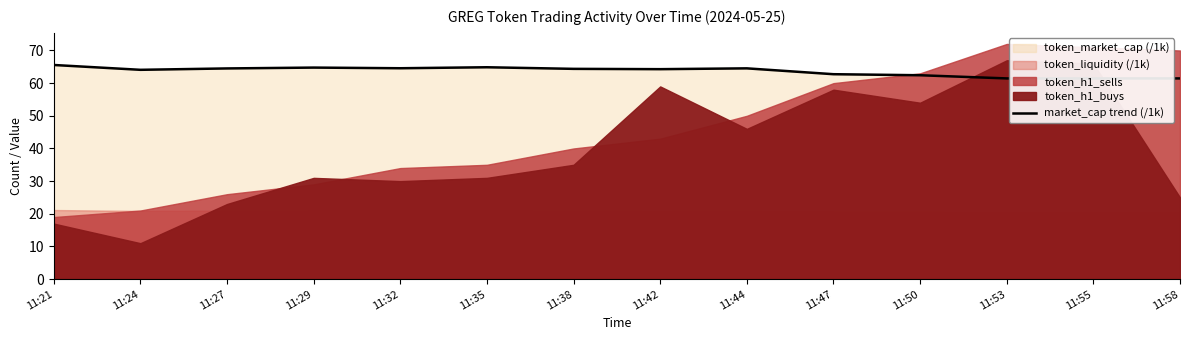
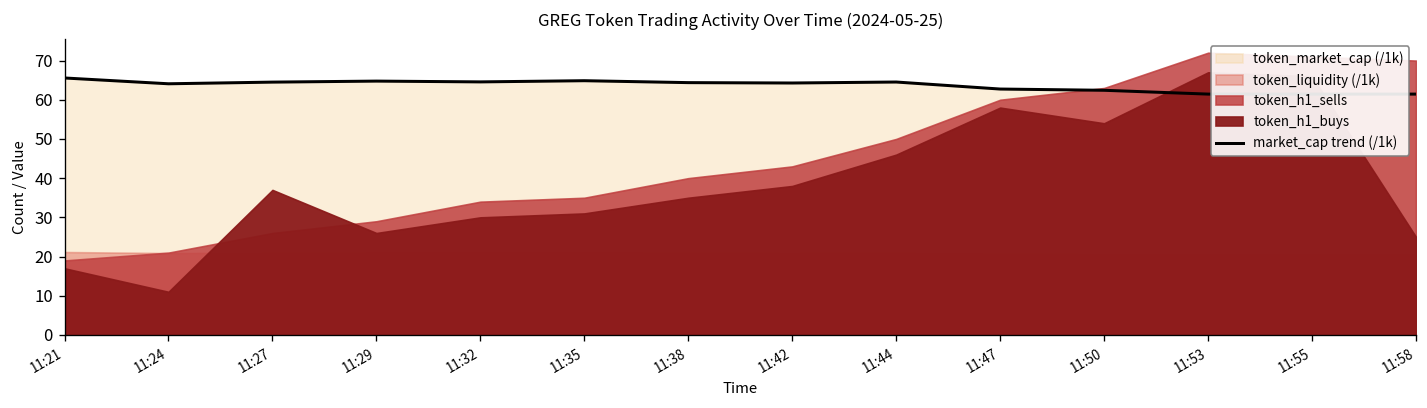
token_h1_buys, 11:27: 23 -> 37
token_h1_buys, 11:29: 31 -> 26
token_h1_buys, 11:42: 59 -> 38
